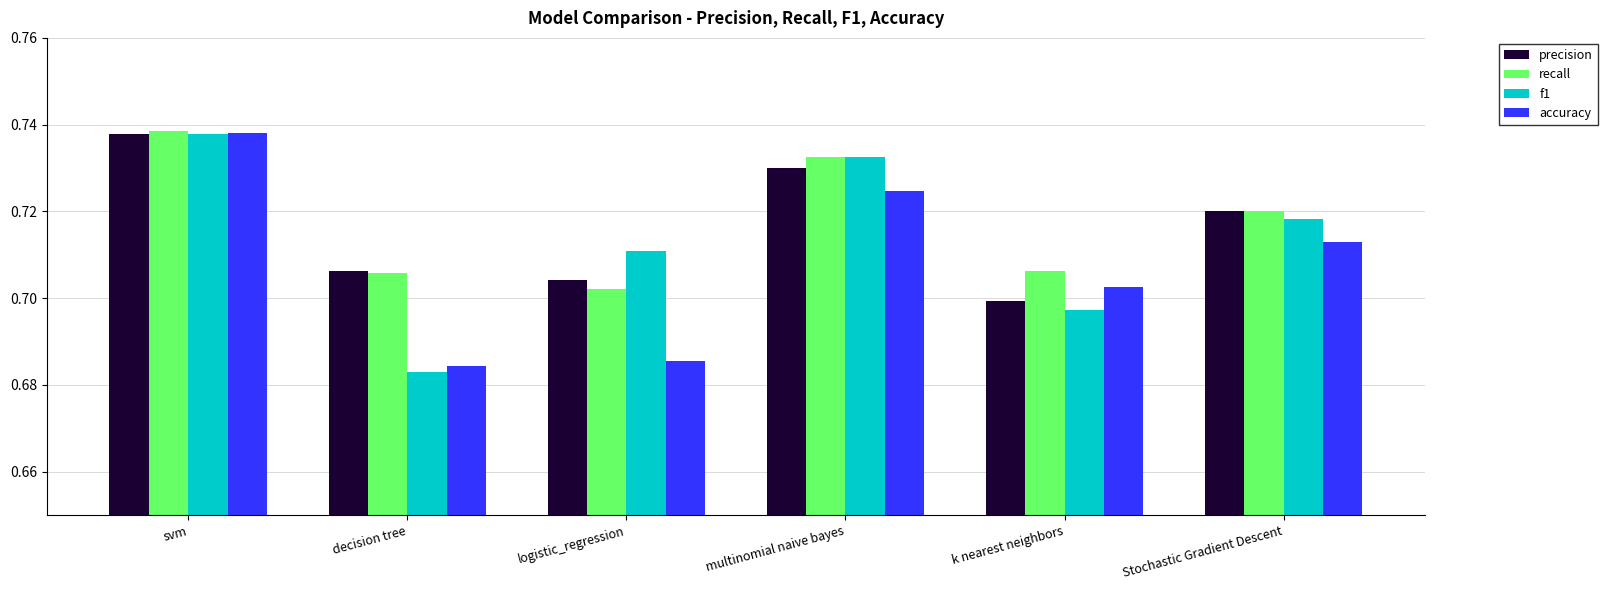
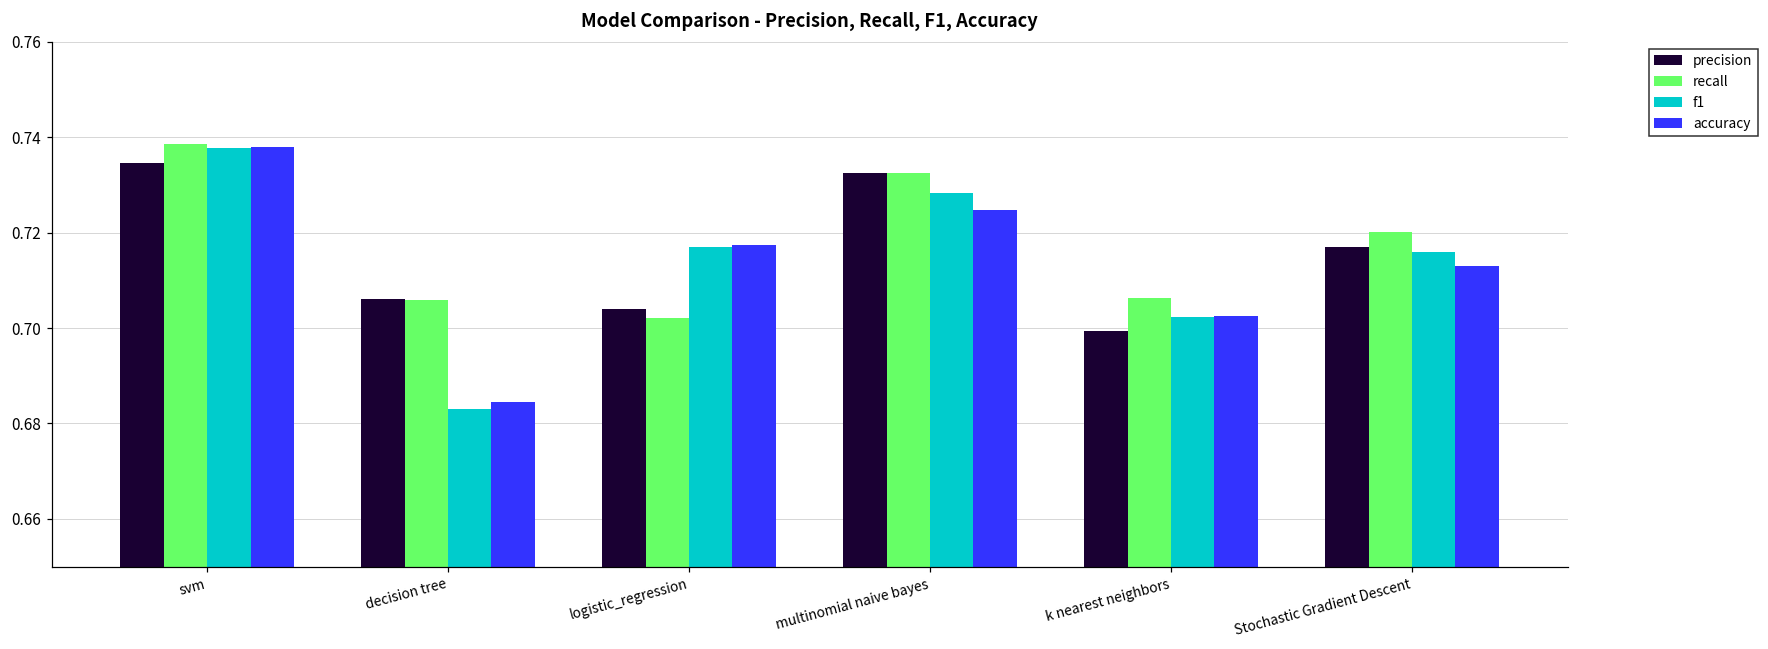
precision, svm: 0.738 -> 0.734
f1, logistic_regression: 0.711 -> 0.717
accuracy, logistic_regression: 0.685 -> 0.717
precision, multinomial naive bayes: 0.730 -> 0.732
f1, multinomial naive bayes: 0.732 -> 0.728
f1, k nearest neighbors: 0.697 -> 0.702
precision, Stochastic Gradient Descent: 0.720 -> 0.717
f1, Stochastic Gradient Descent: 0.718 -> 0.716
